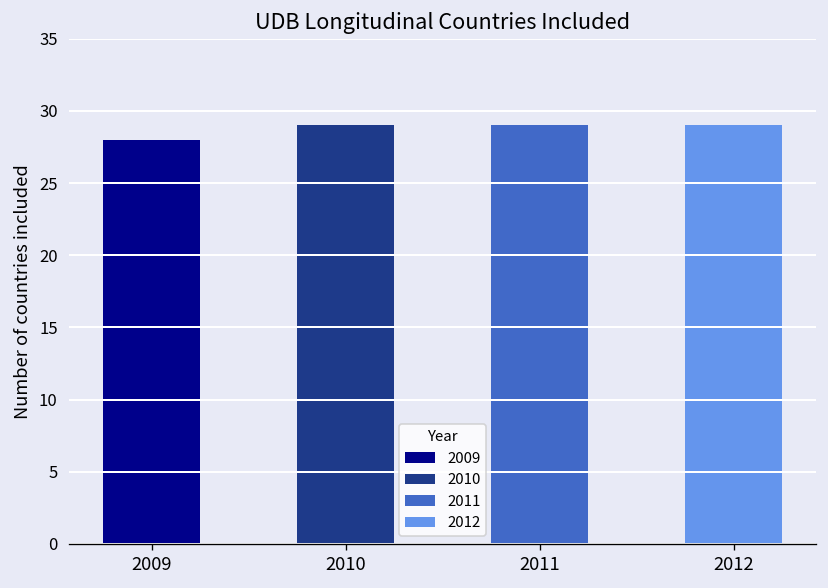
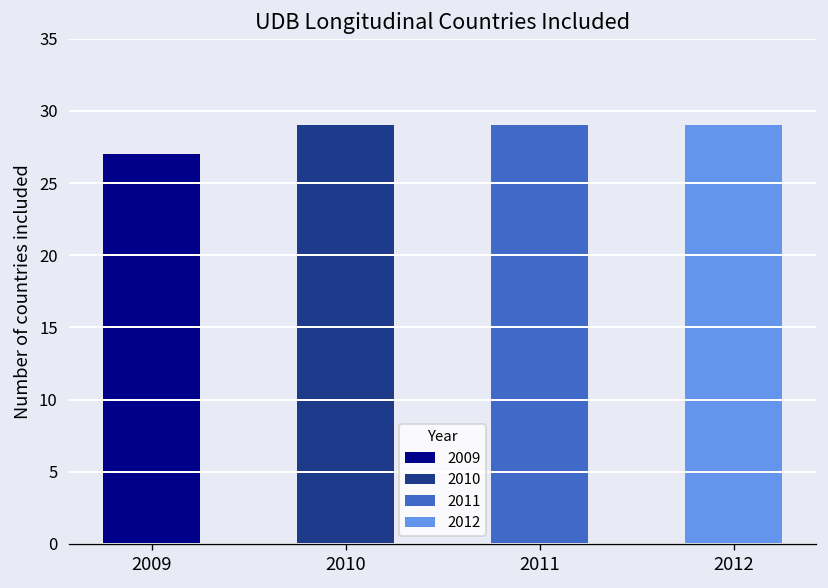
2009: 28 -> 27
